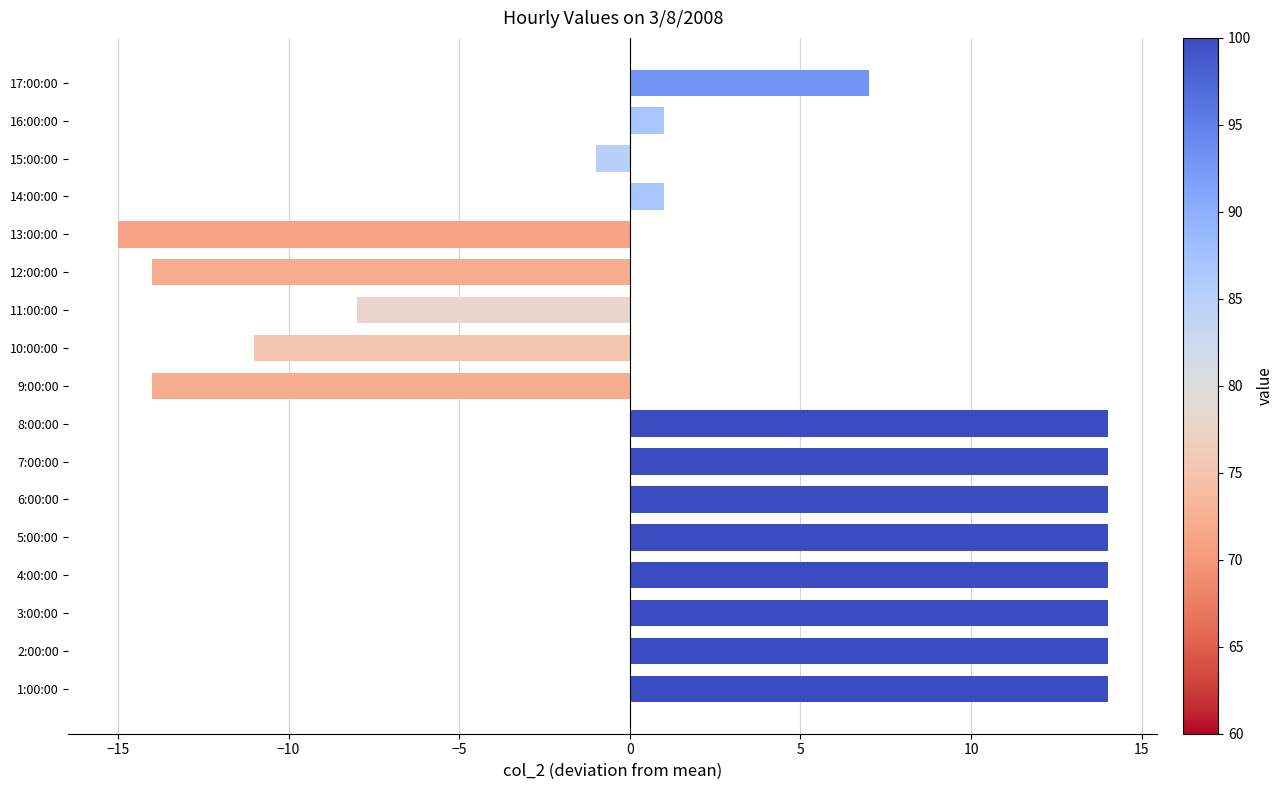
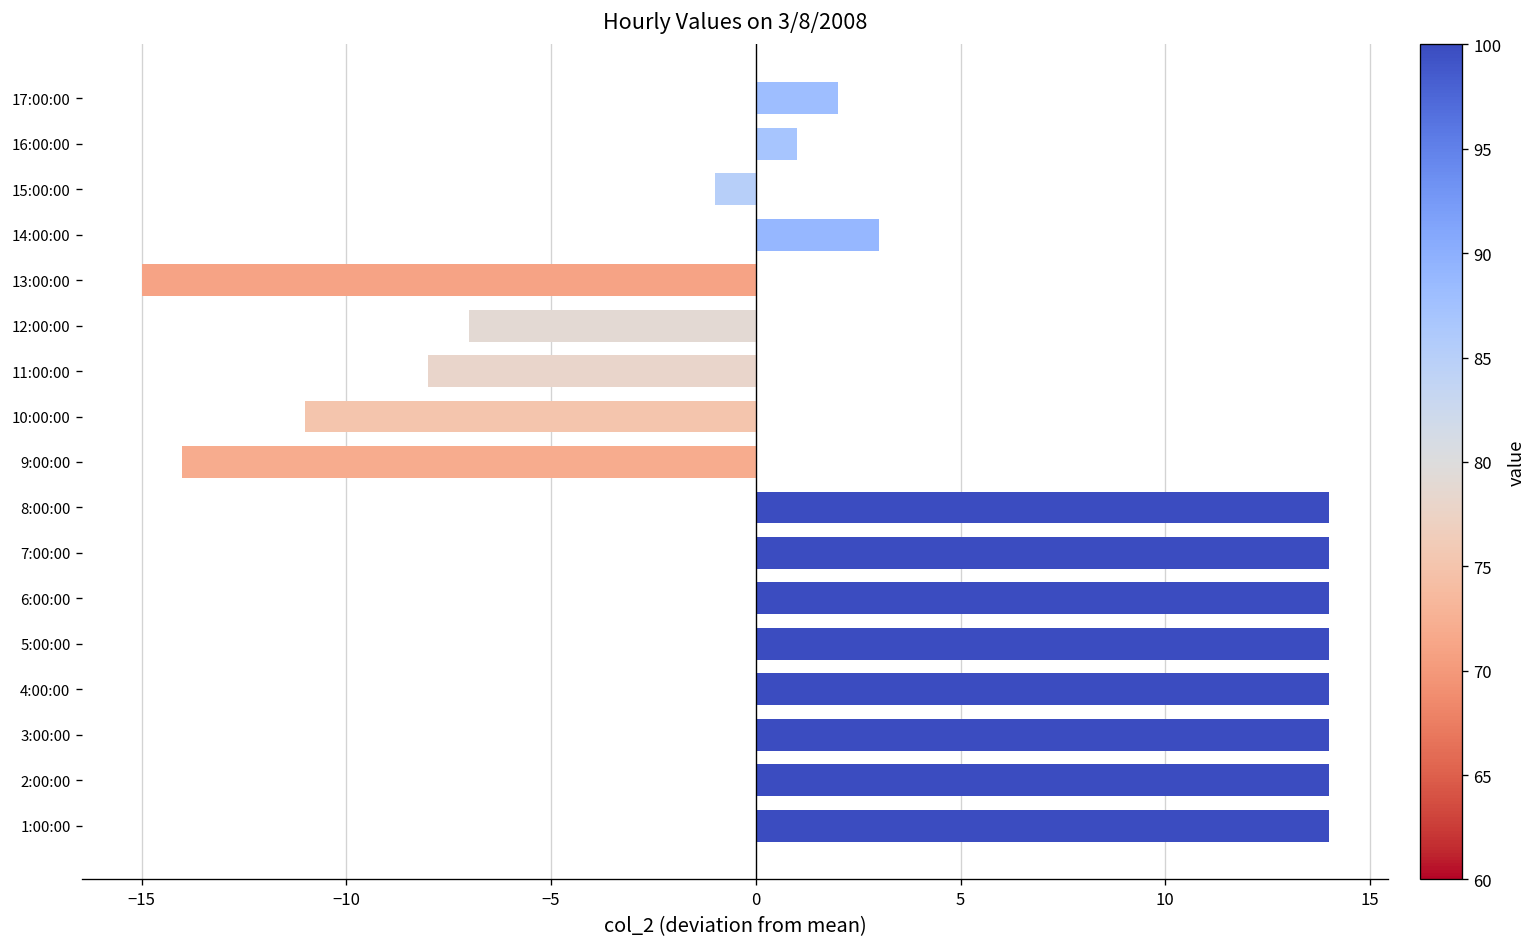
17:00:00: 7.0 -> 2.0
14:00:00: 1.0 -> 3.0
12:00:00: -14.0 -> -7.0
